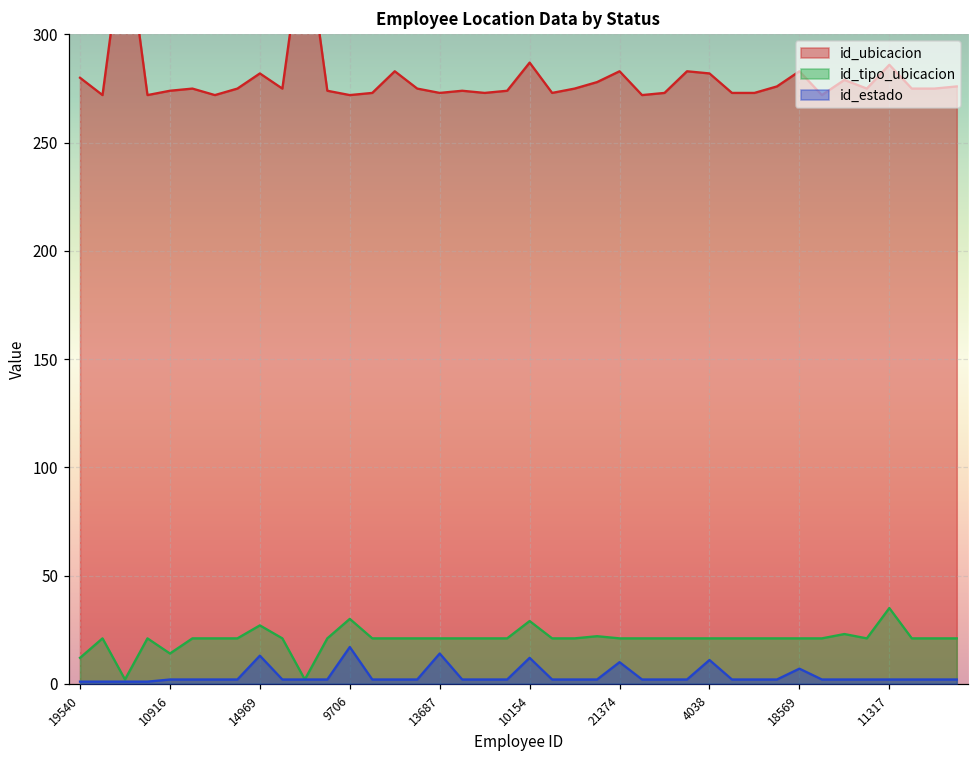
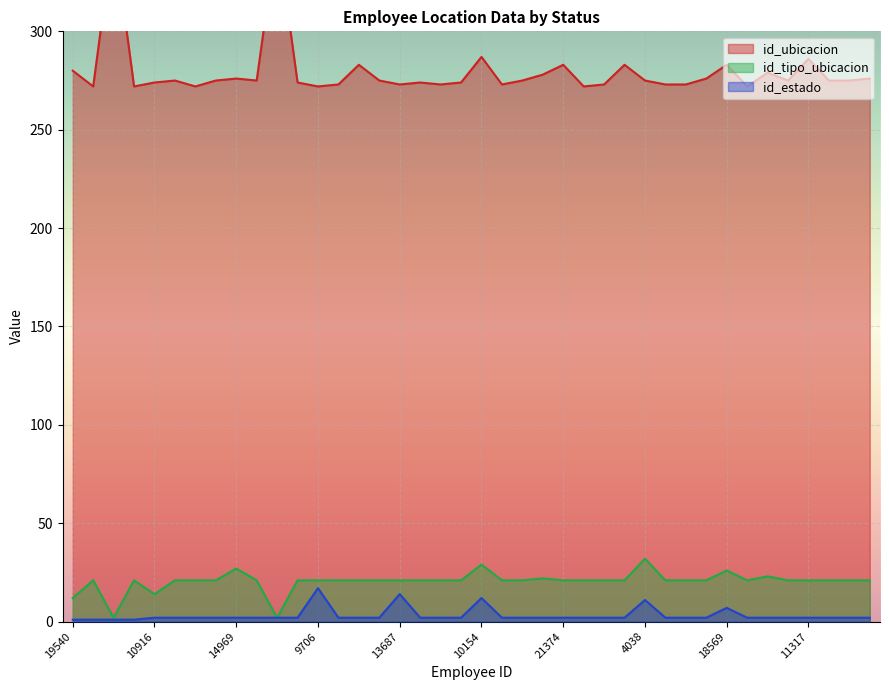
id_ubicacion, 14969: 282 -> 276
id_estado, 14969: 13 -> 2
id_tipo_ubicacion, 9706: 30 -> 21
id_estado, 21374: 10 -> 2
id_ubicacion, 4038: 282 -> 275
id_tipo_ubicacion, 4038: 21 -> 32
id_tipo_ubicacion, 18569: 21 -> 26
id_tipo_ubicacion, 11317: 35 -> 21
